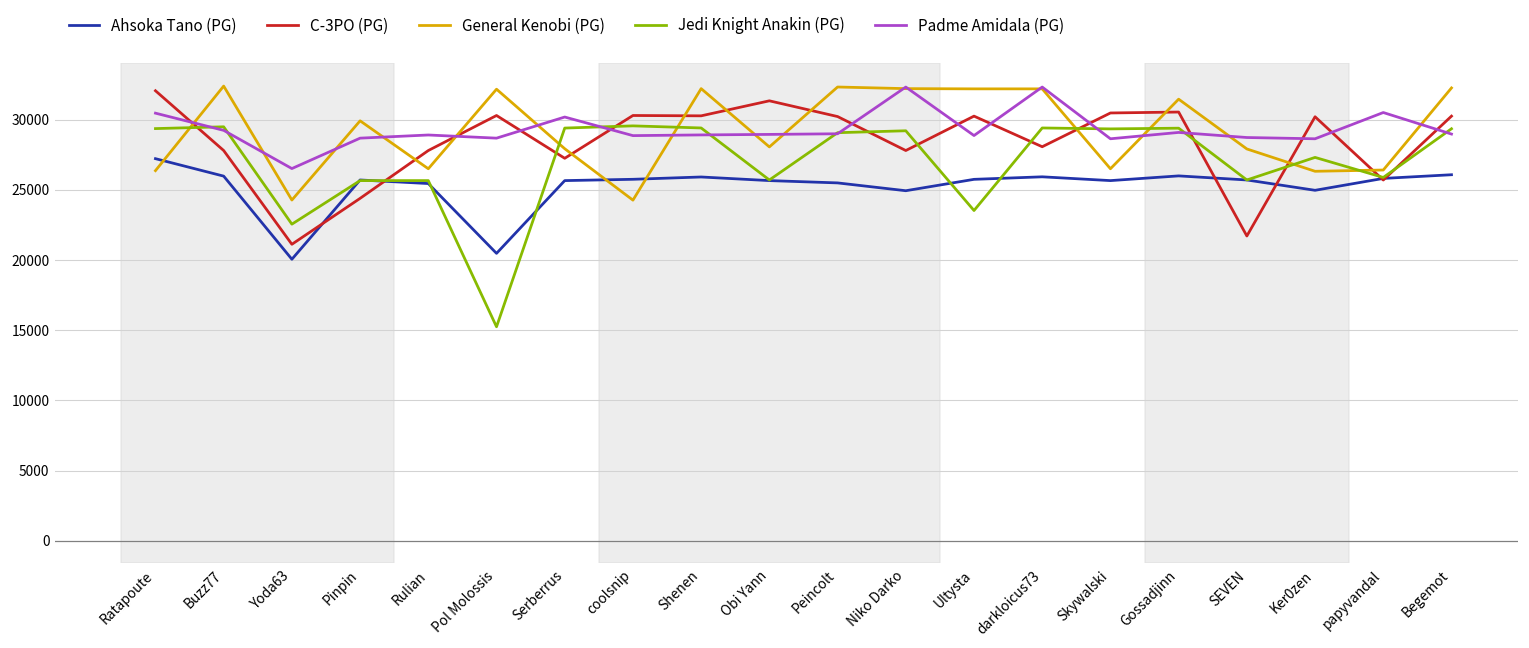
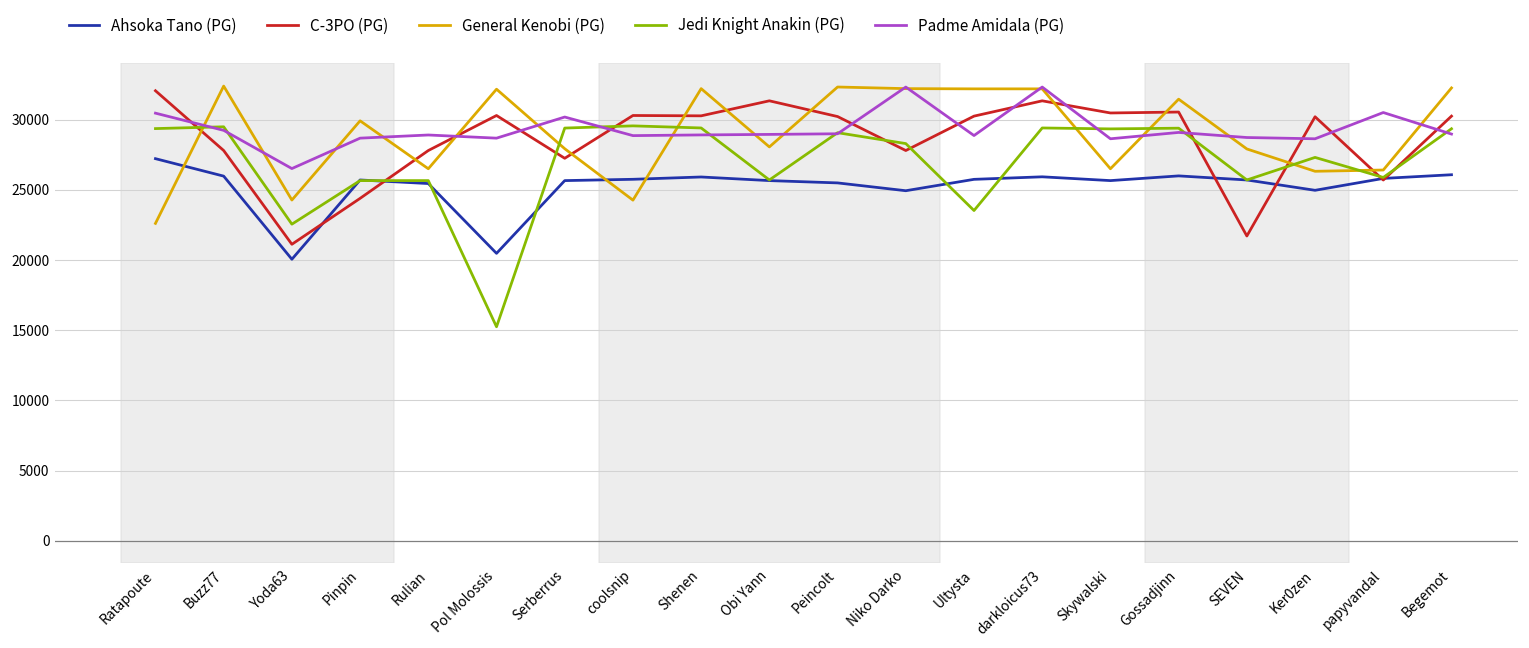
General Kenobi (PG), Ratapoute: 26400 -> 22600
Jedi Knight Anakin (PG), Niko Darko: 29200 -> 28300
C-3PO (PG), darkloicus73: 28100 -> 31300
